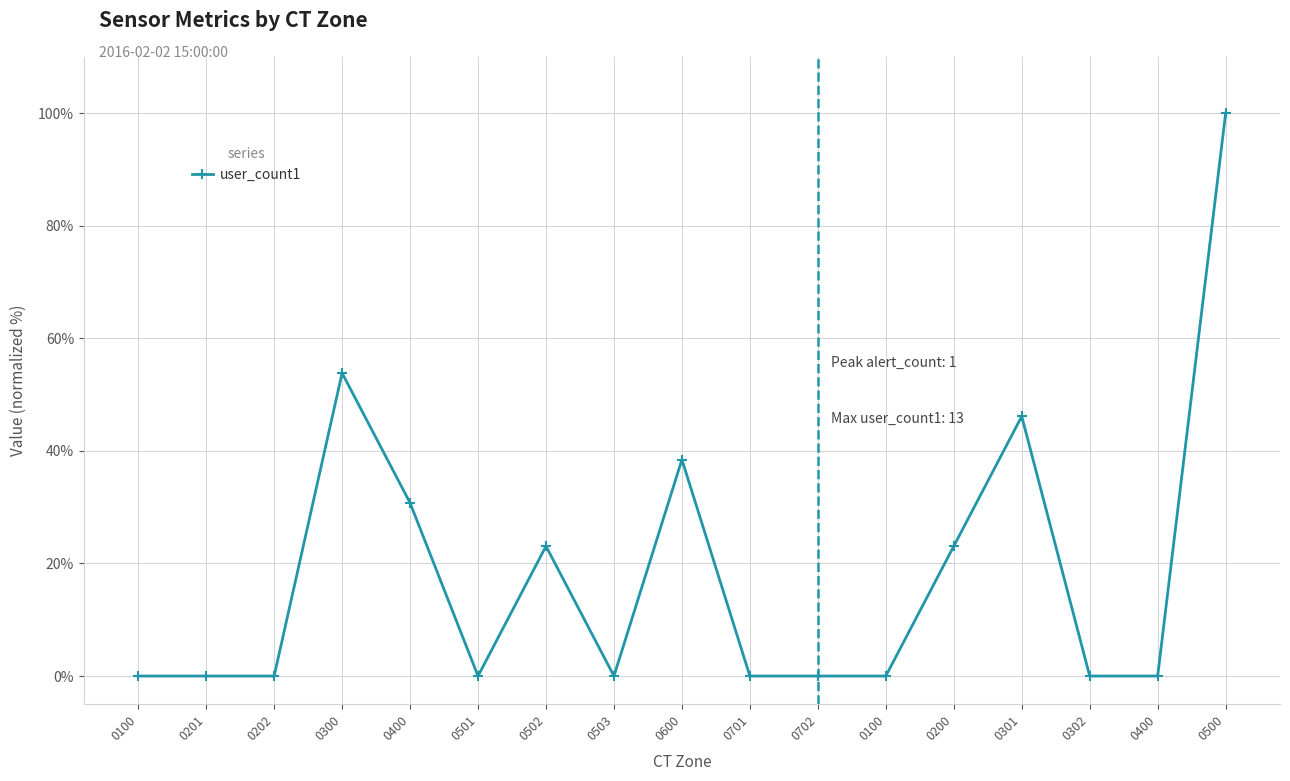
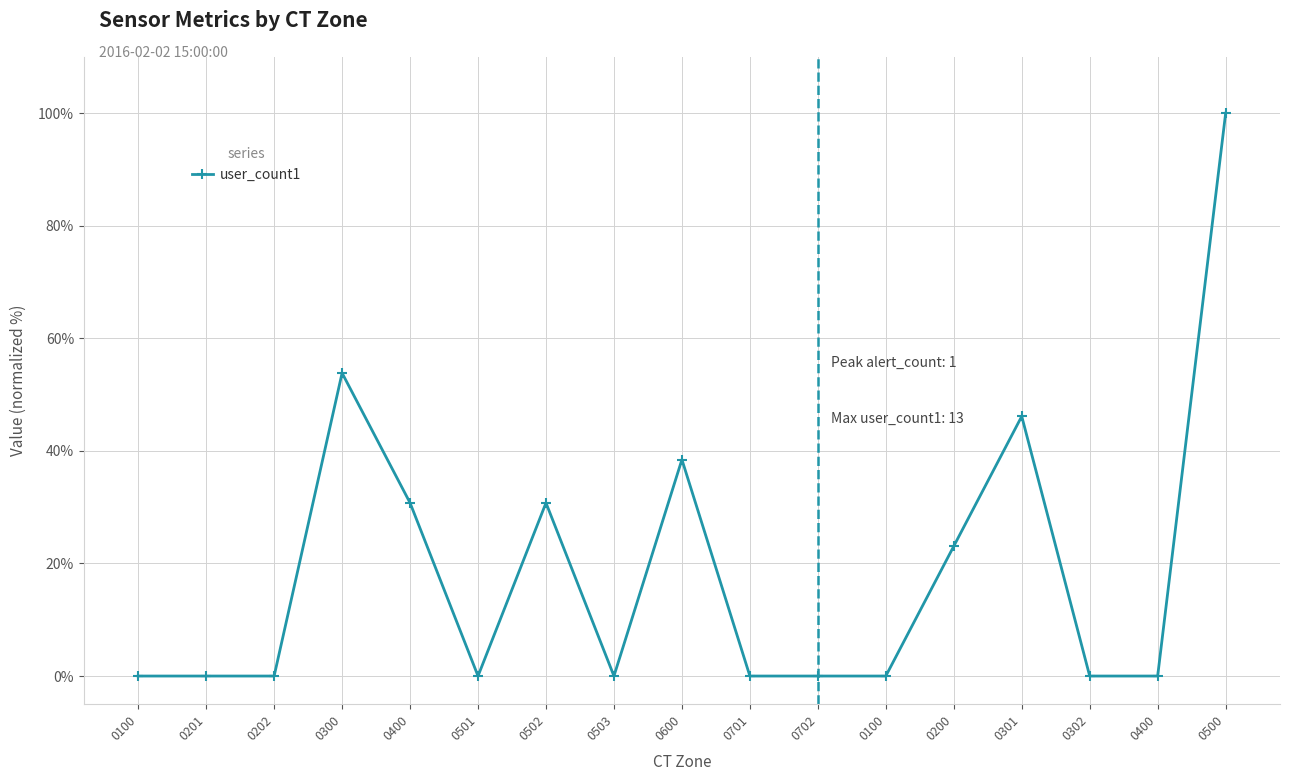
0502: 23% -> 31%
